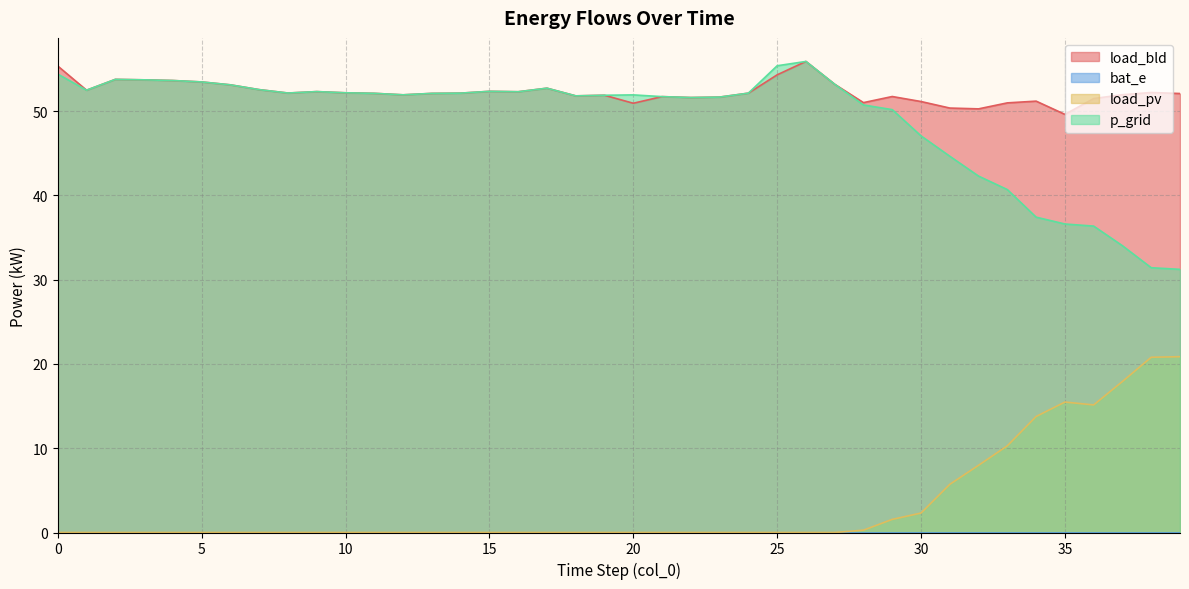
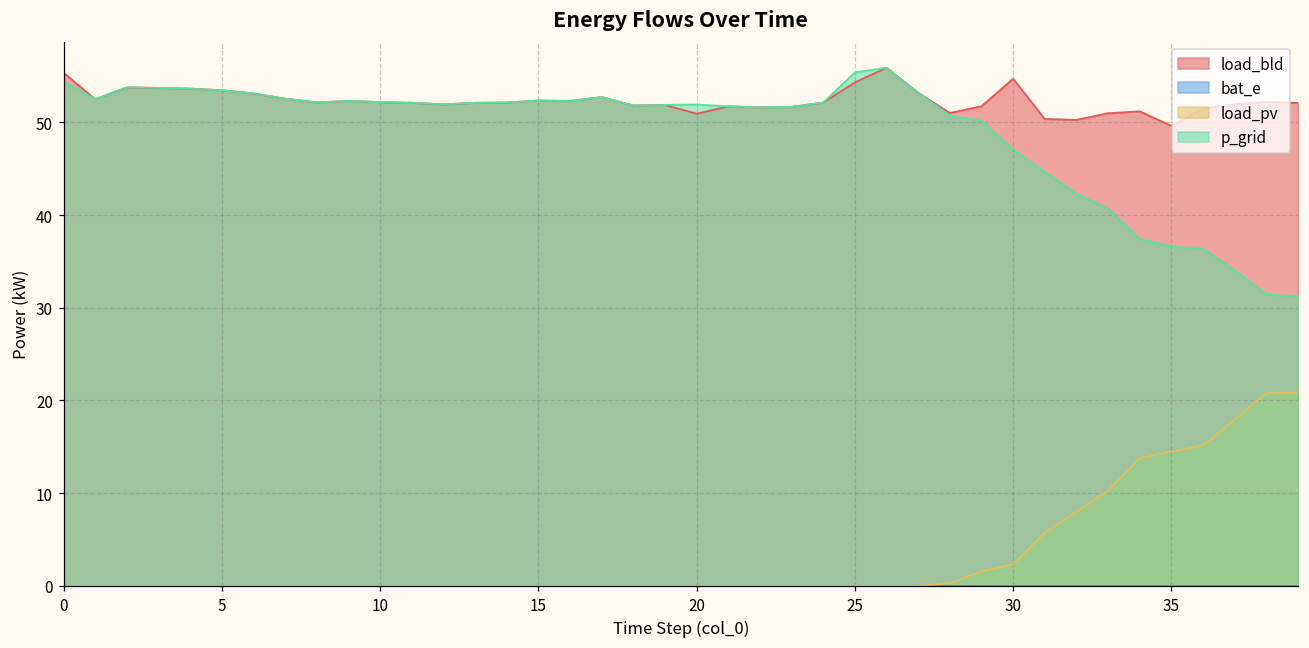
load_bld, 30: 51 -> 55
load_pv, 35: 15 -> 14
